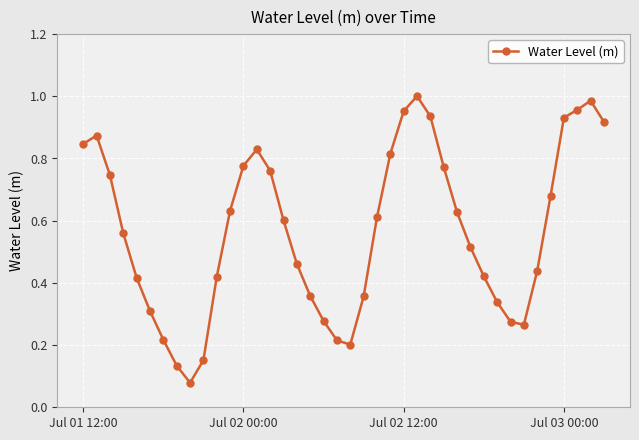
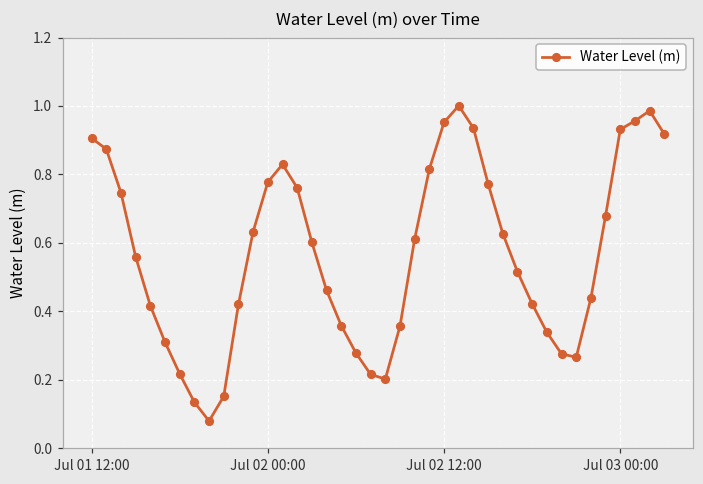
Jul 01 12:00: 0.85 -> 0.91
